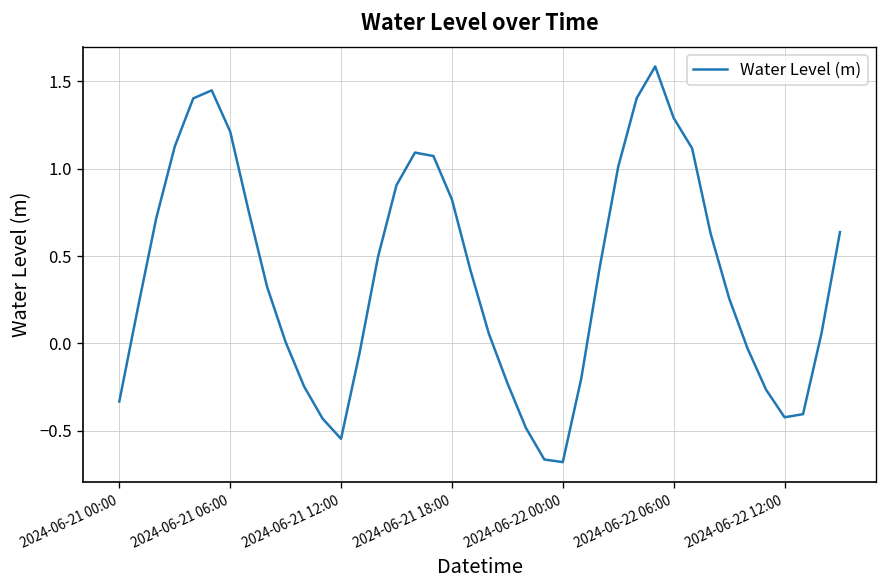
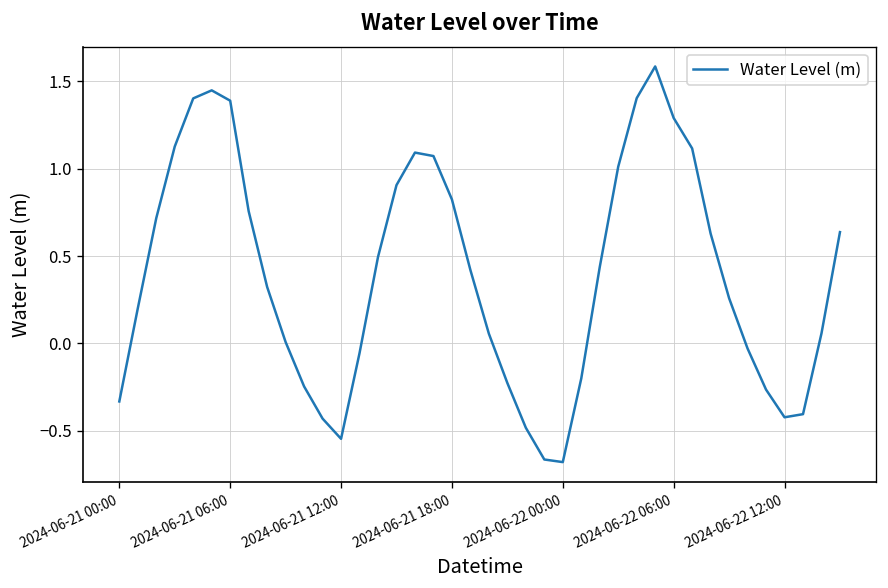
2024-06-21 06:00: 1.21 -> 1.39
